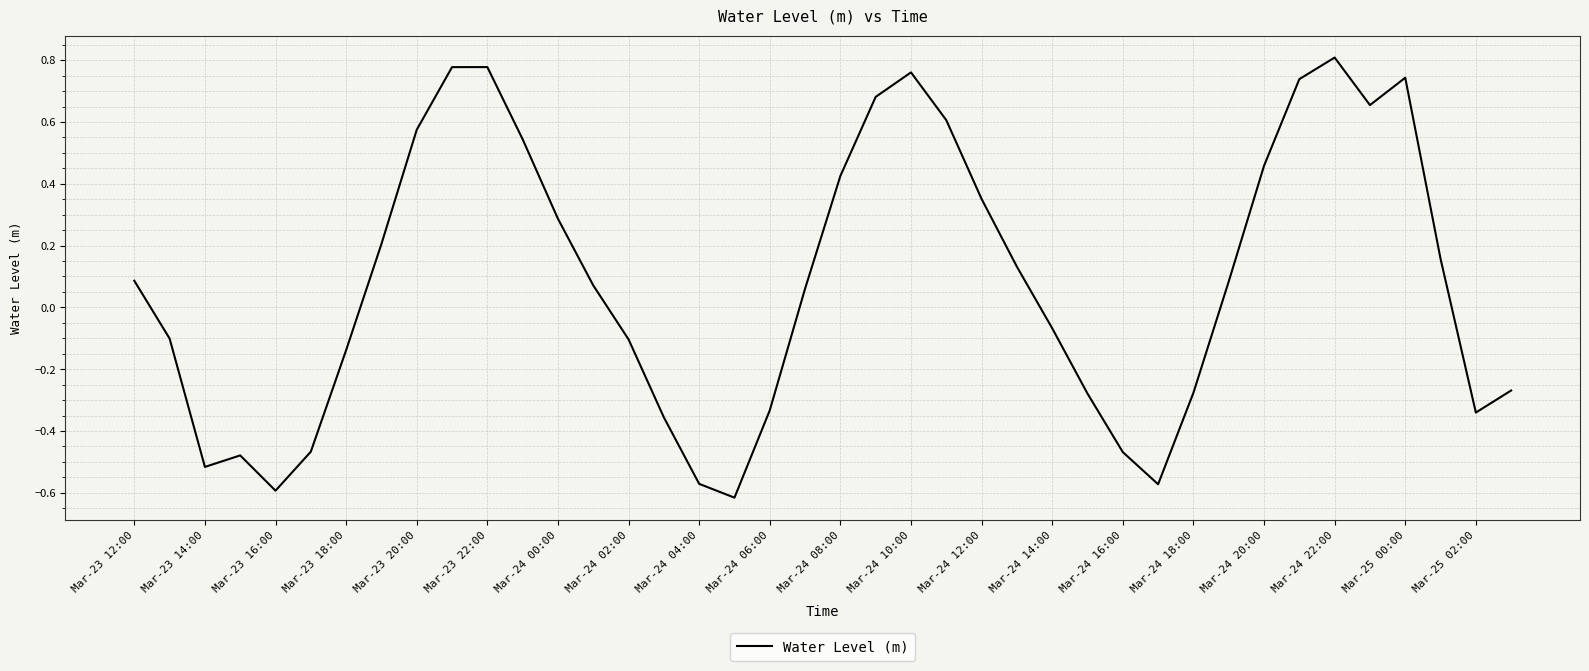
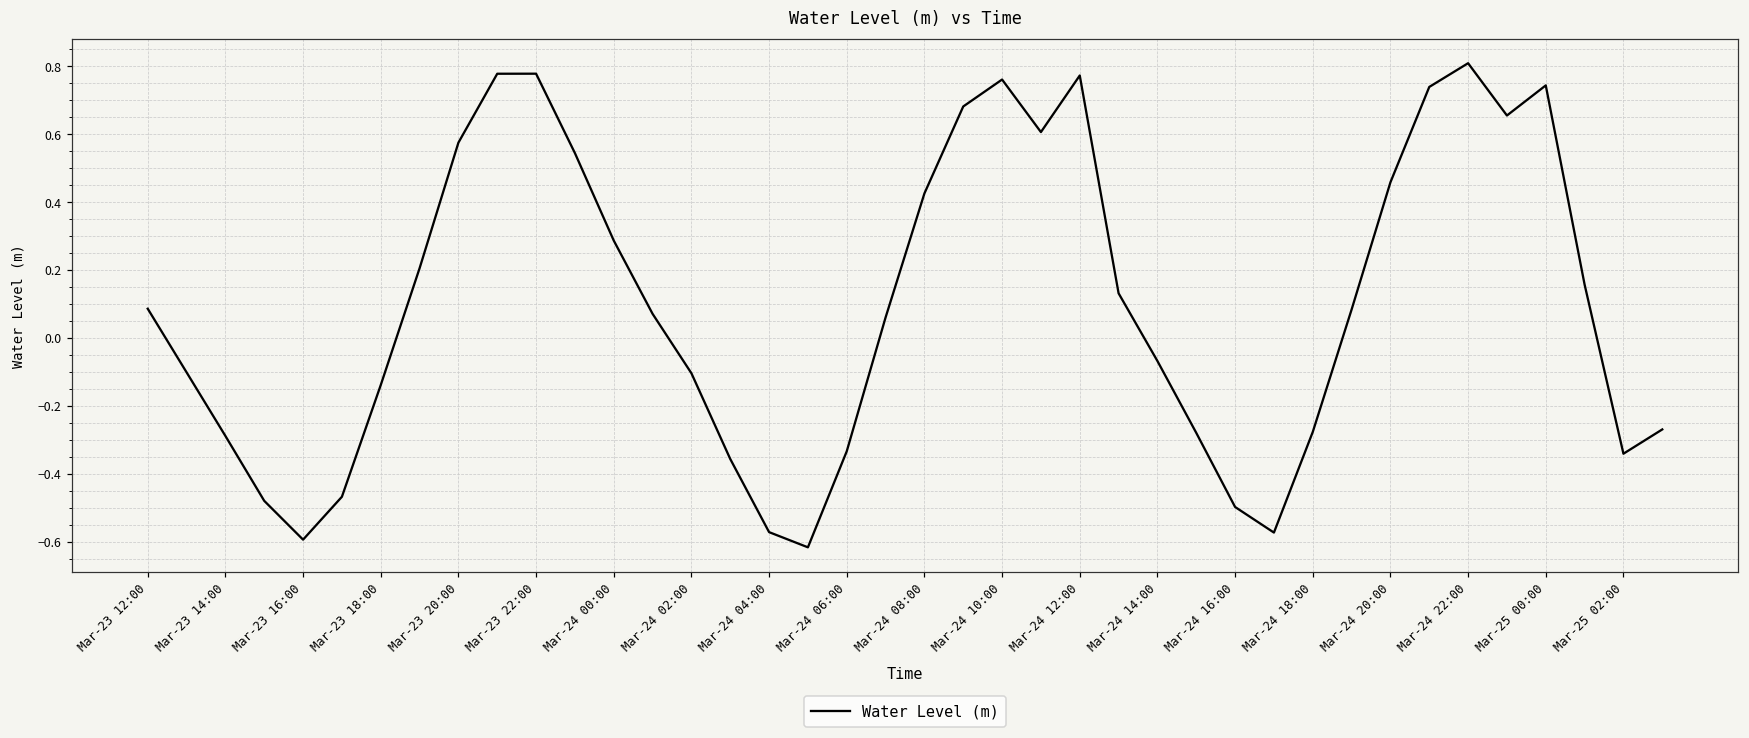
Mar-23 14:00: -0.52 -> -0.29
Mar-24 12:00: 0.35 -> 0.77
Mar-24 16:00: -0.47 -> -0.50
